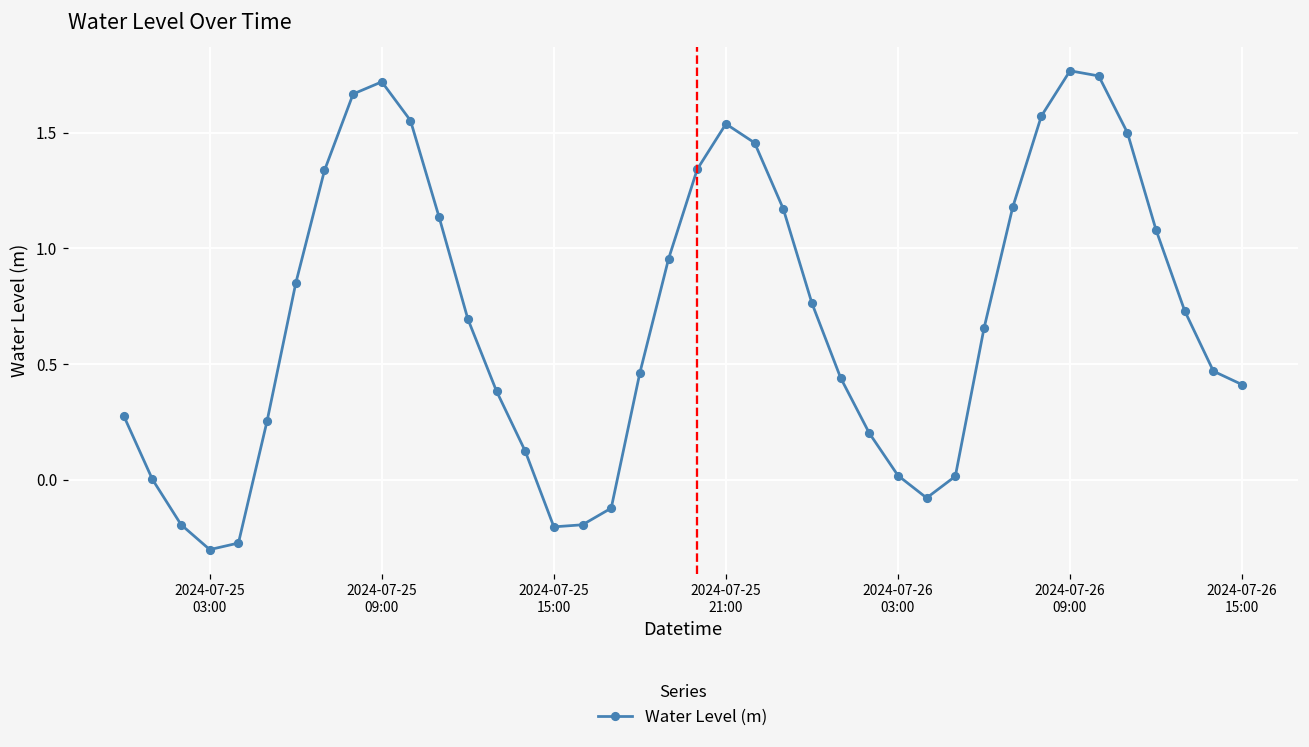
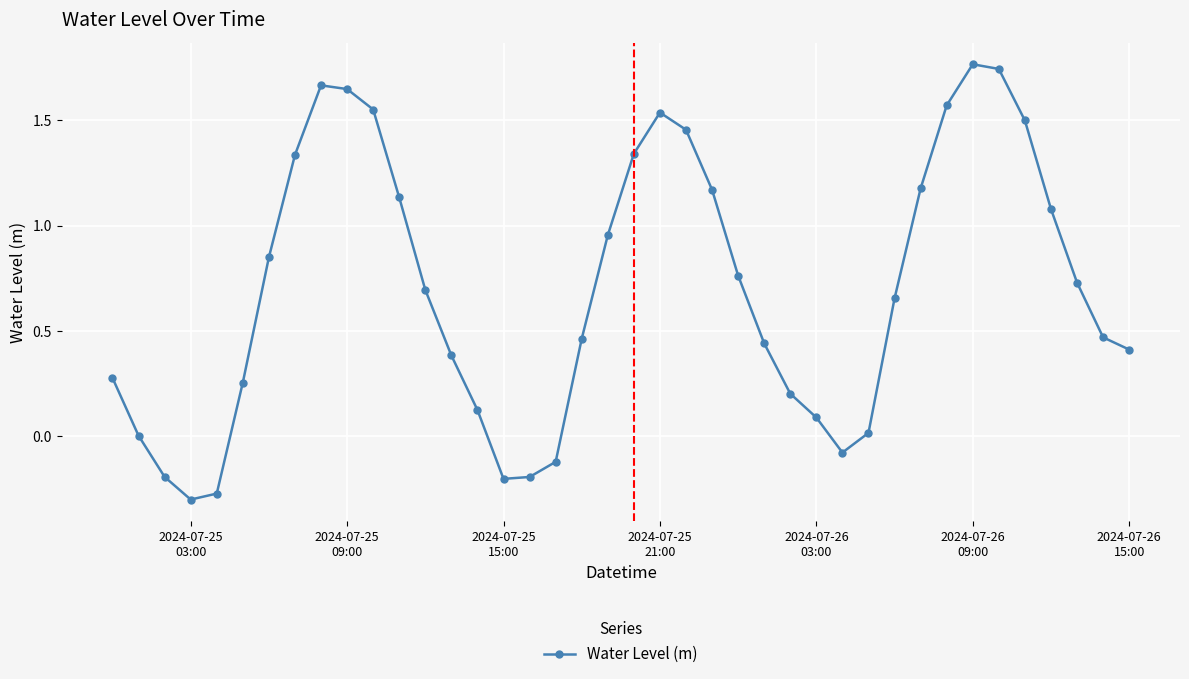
2024-07-25 09:00: 1.72 -> 1.65
2024-07-26 03:00: 0.02 -> 0.09
